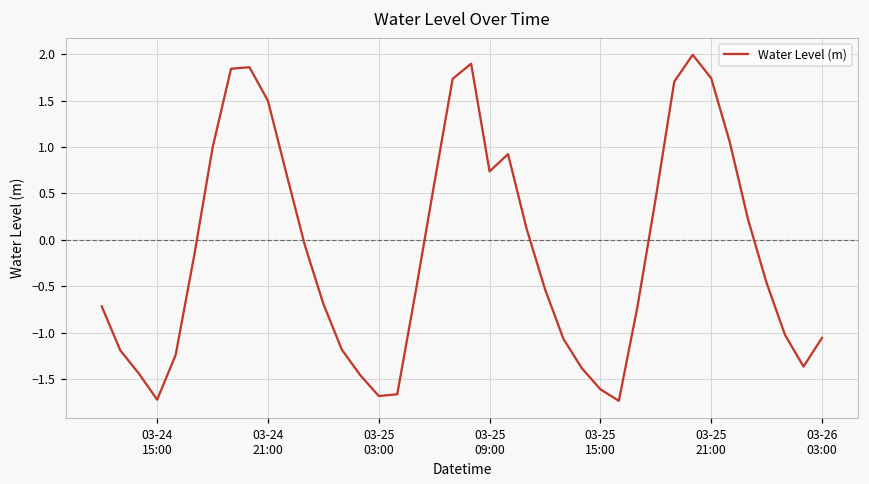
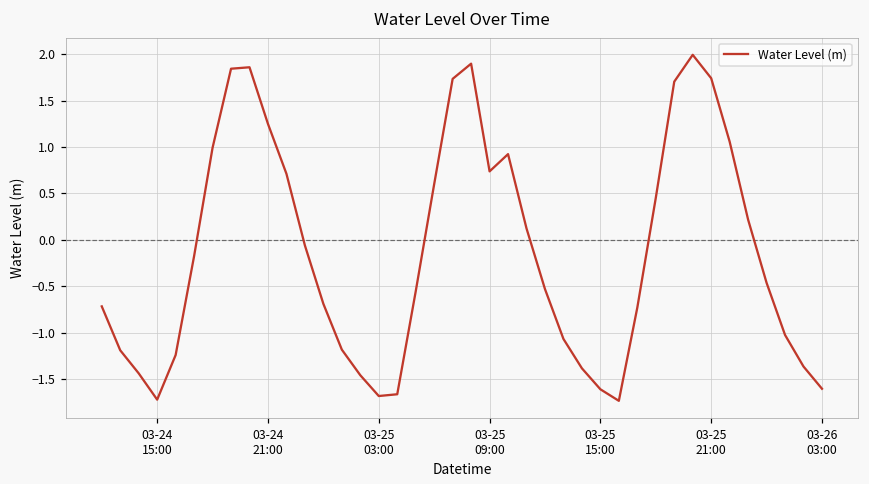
03-24 21:00: 1.5 -> 1.2
03-26 03:00: -1.1 -> -1.6
